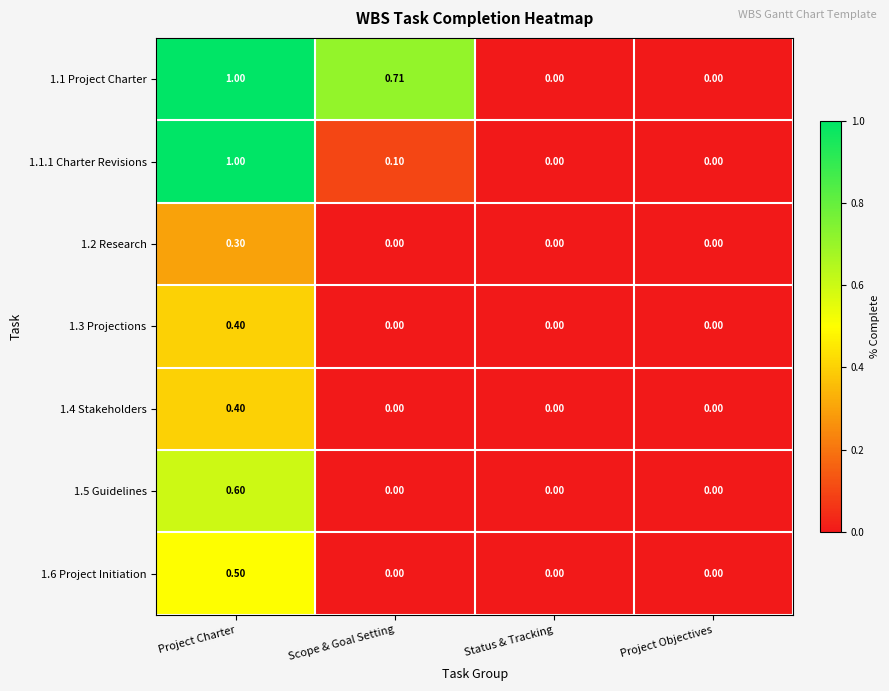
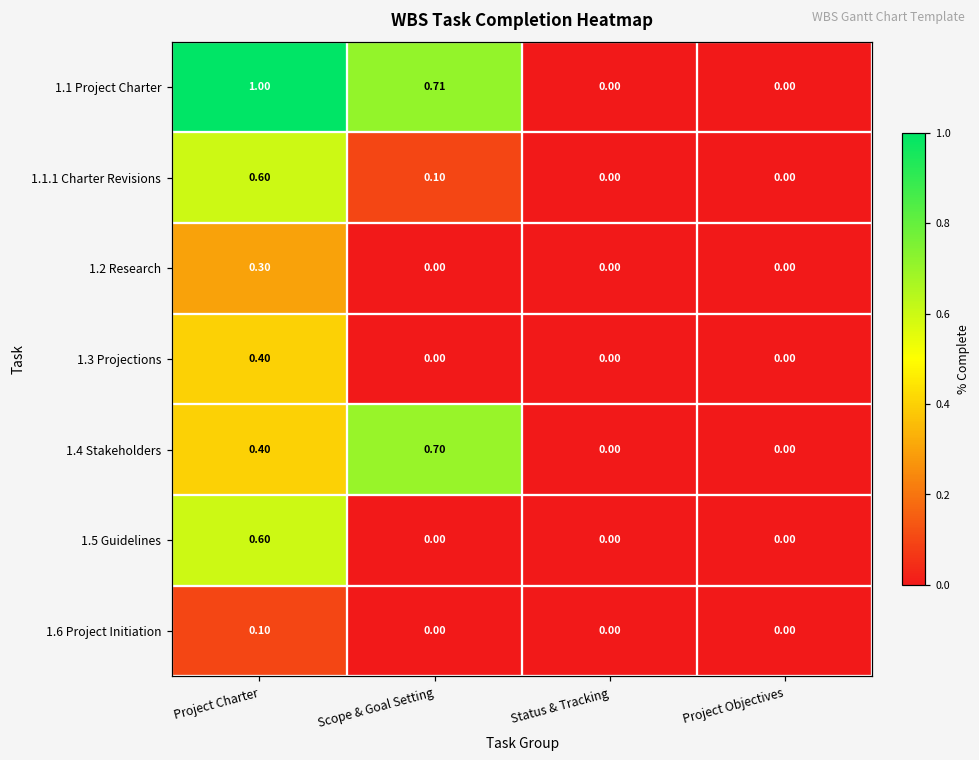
1.1.1 Charter Revisions, Project Charter: 1.00 -> 0.60
1.4 Stakeholders, Scope & Goal Setting: 0.00 -> 0.70
1.6 Project Initiation, Project Charter: 0.50 -> 0.10
